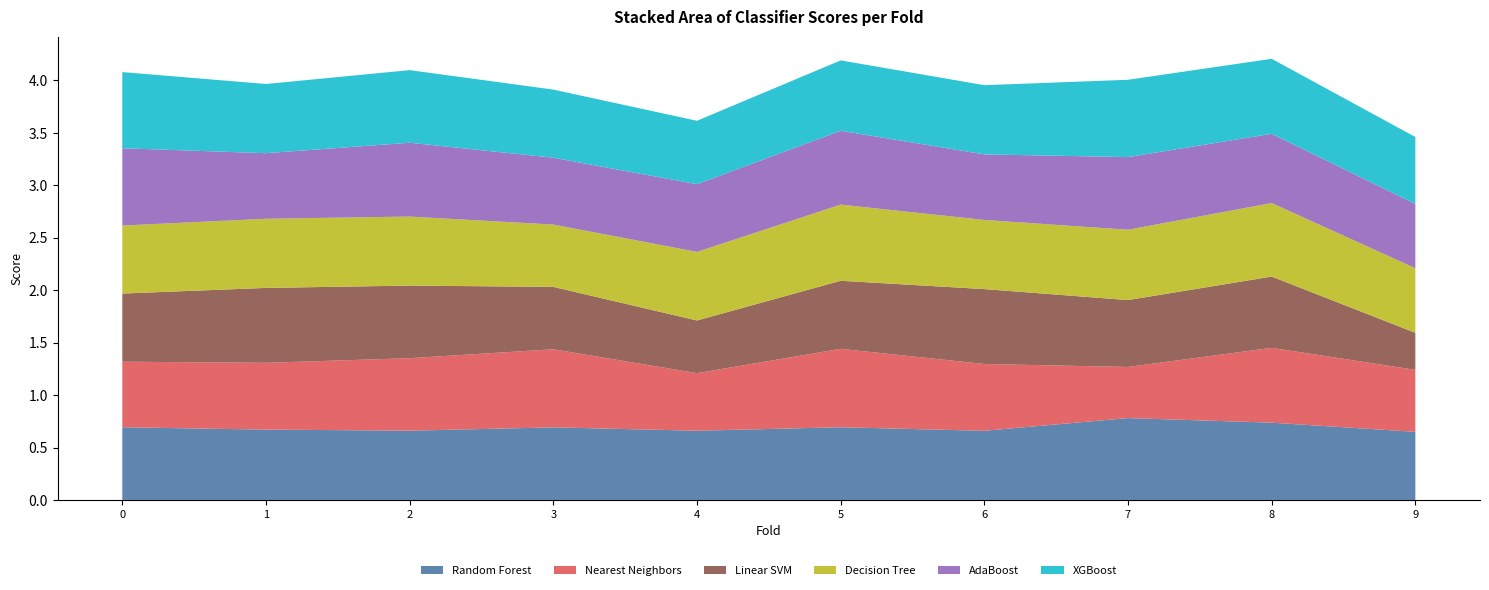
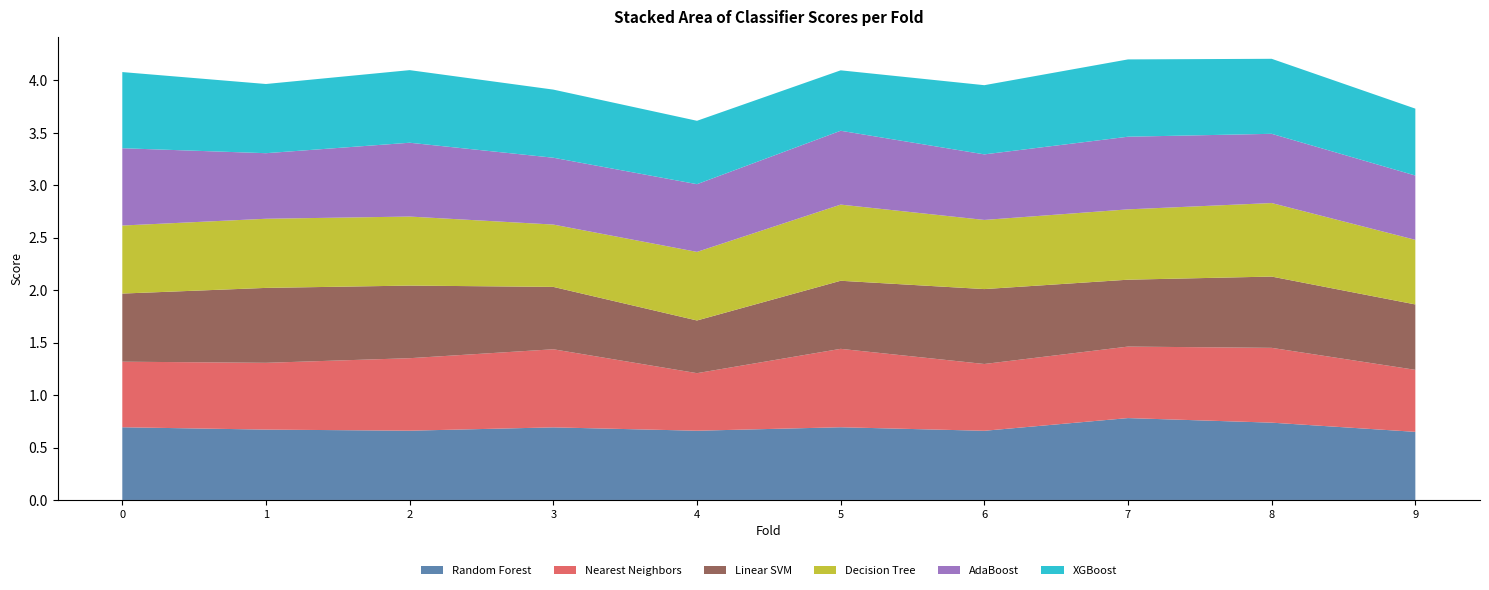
XGBoost, 5: 0.67 -> 0.58
Nearest Neighbors, 7: 0.49 -> 0.68
Linear SVM, 9: 0.35 -> 0.62
